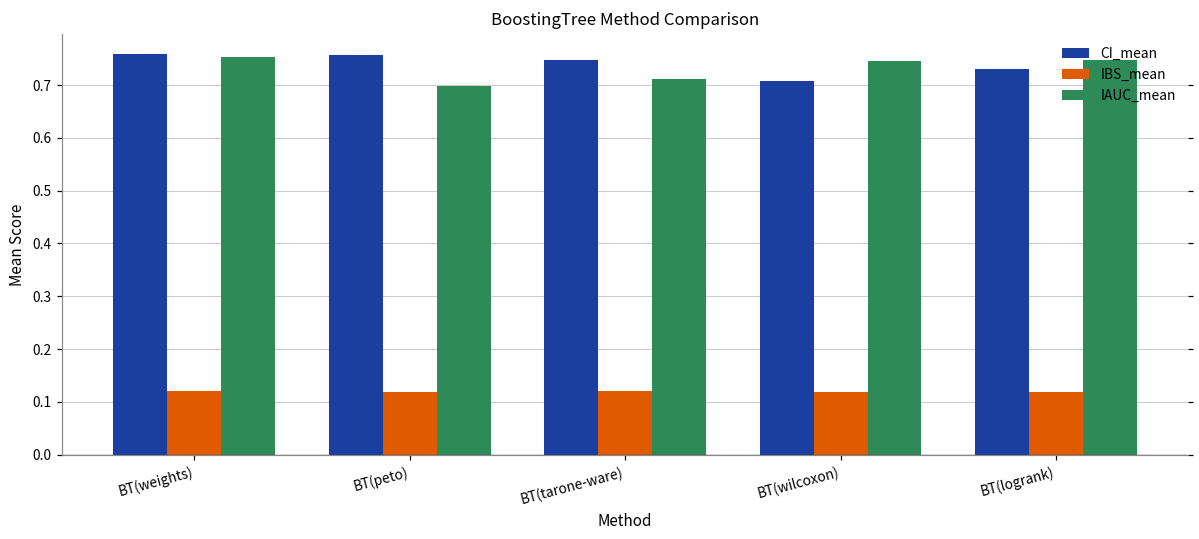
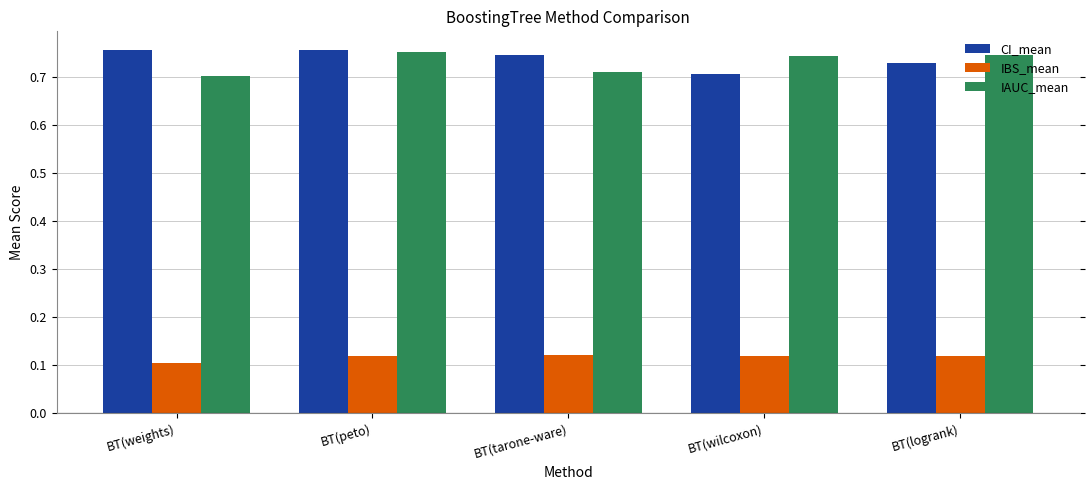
IBS_mean, BT(weights): 0.12 -> 0.10
IAUC_mean, BT(weights): 0.75 -> 0.70
IAUC_mean, BT(peto): 0.70 -> 0.75
